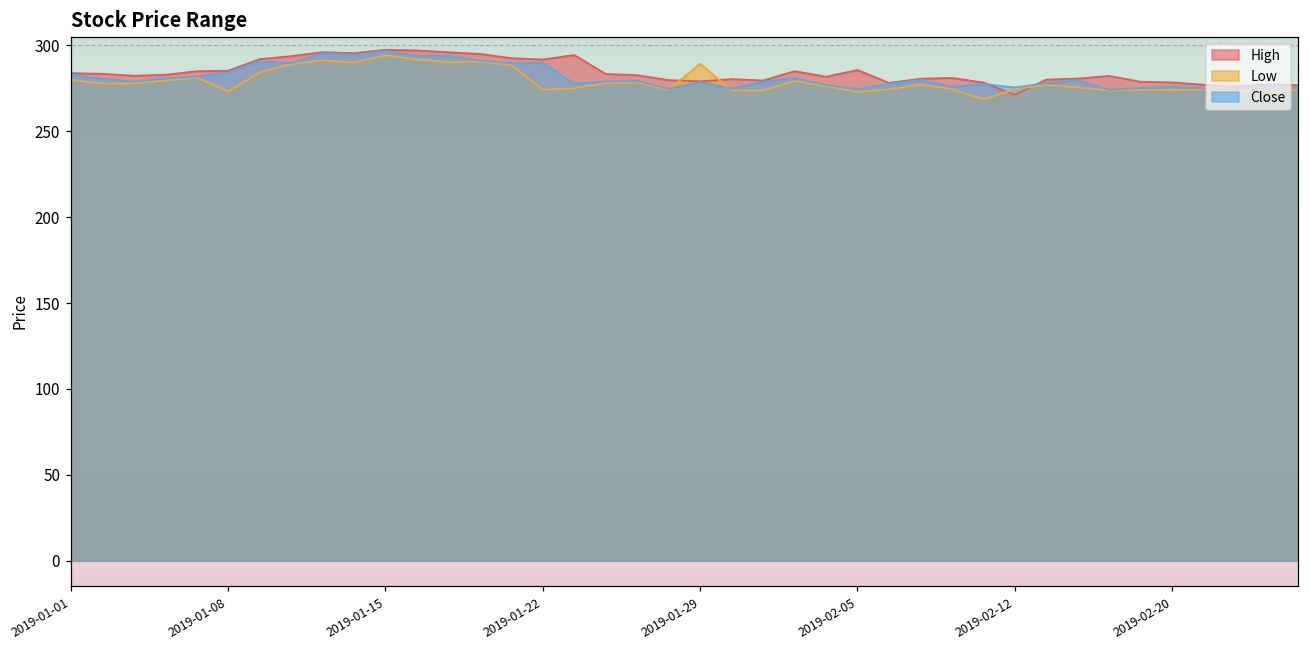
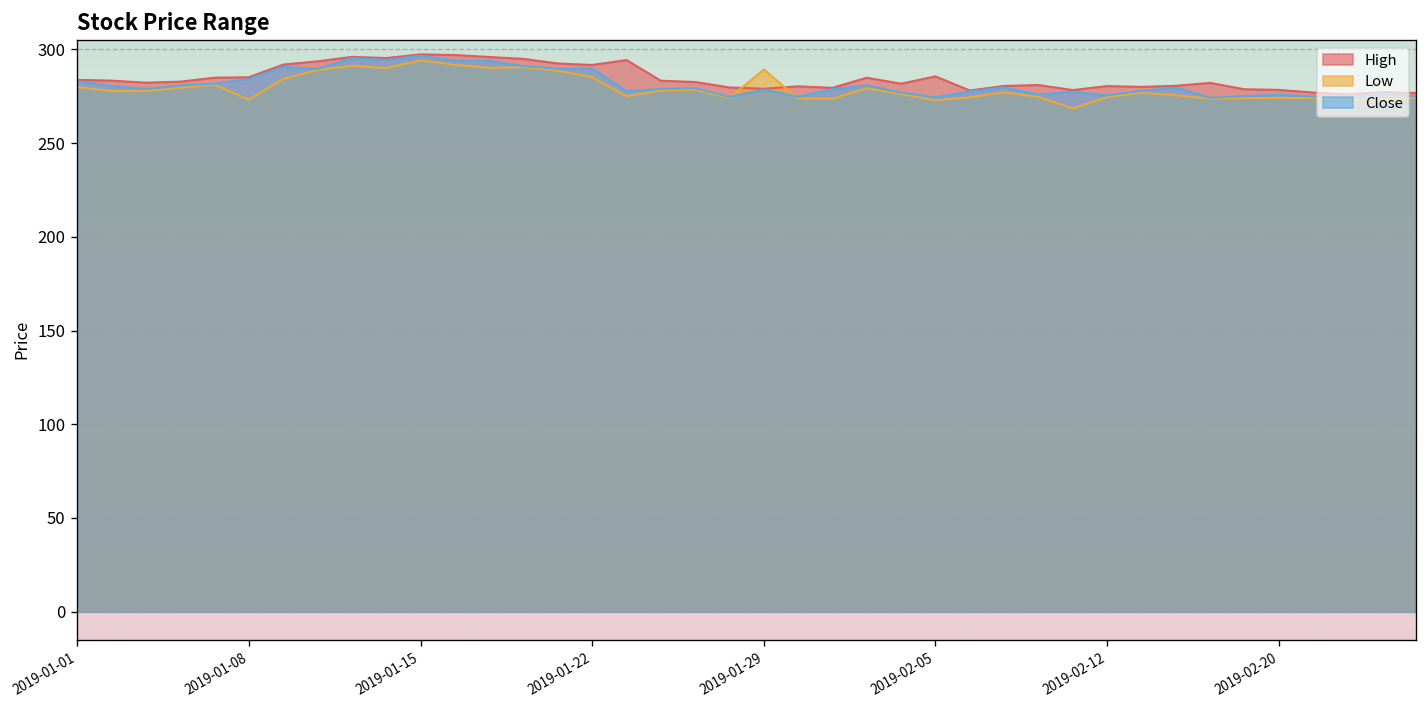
Low, 2019-01-22: 274 -> 285
High, 2019-02-12: 271 -> 280
